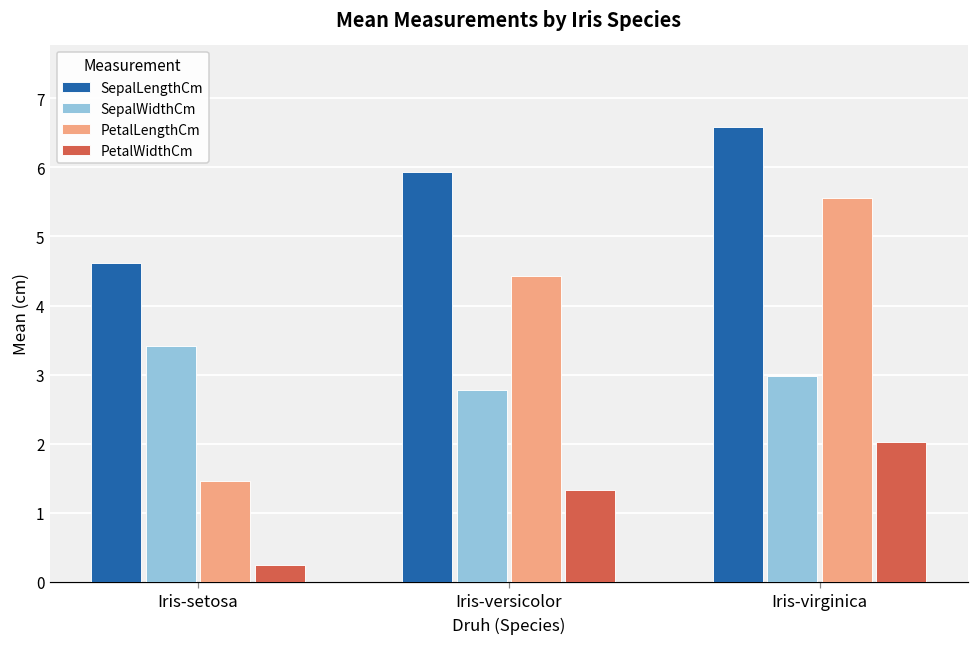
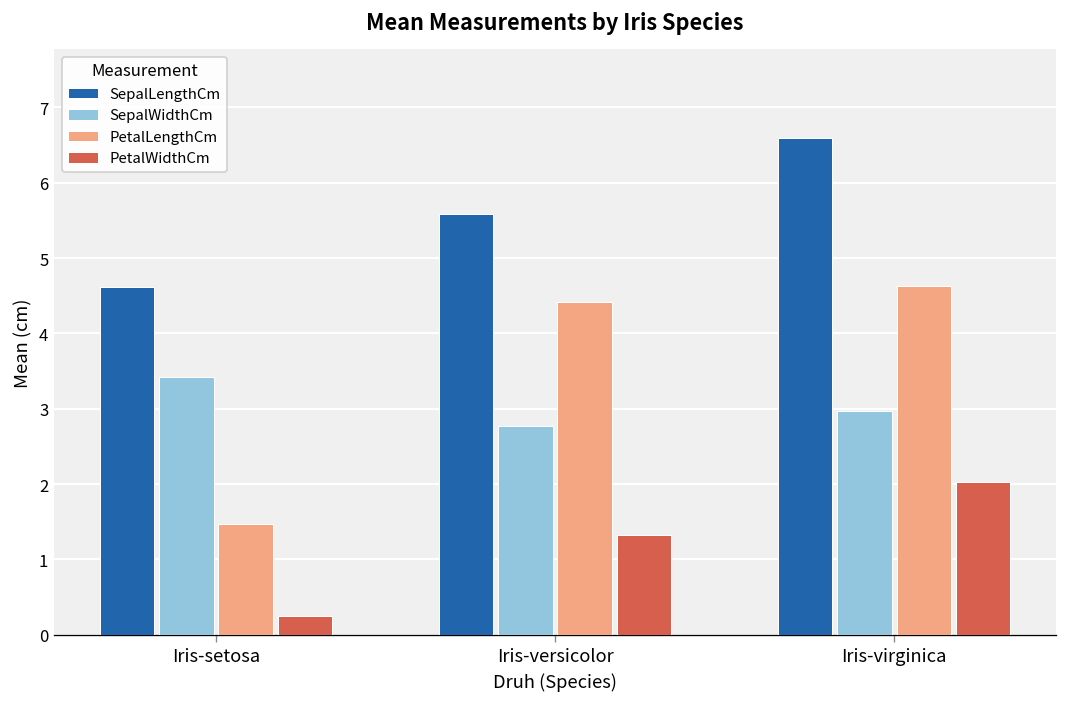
SepalLengthCm, Iris-versicolor: 5.9 -> 5.6
PetalLengthCm, Iris-virginica: 5.6 -> 4.6
